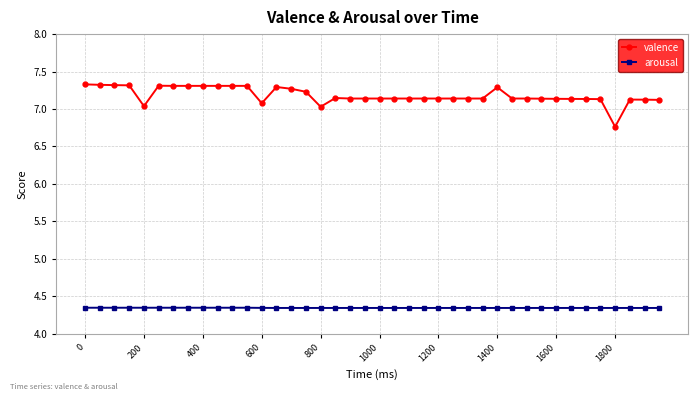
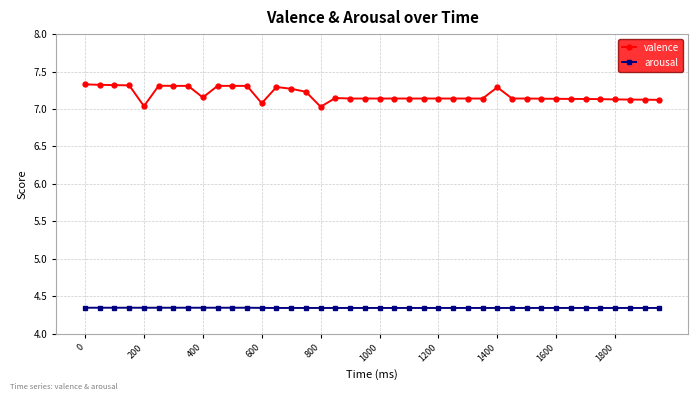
valence, 400: 7.3 -> 7.2
valence, 1800: 6.8 -> 7.1
